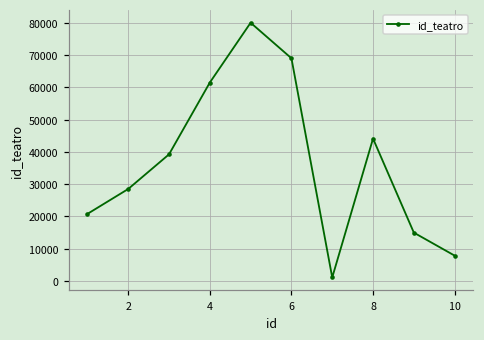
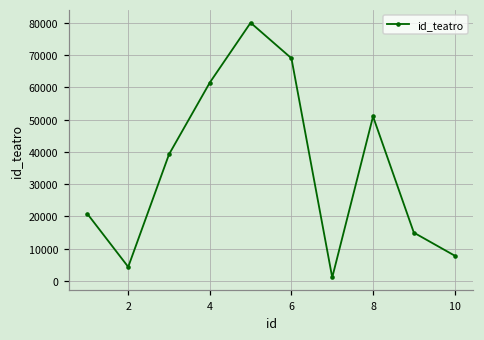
2: 28000 -> 4000
8: 44000 -> 51000
